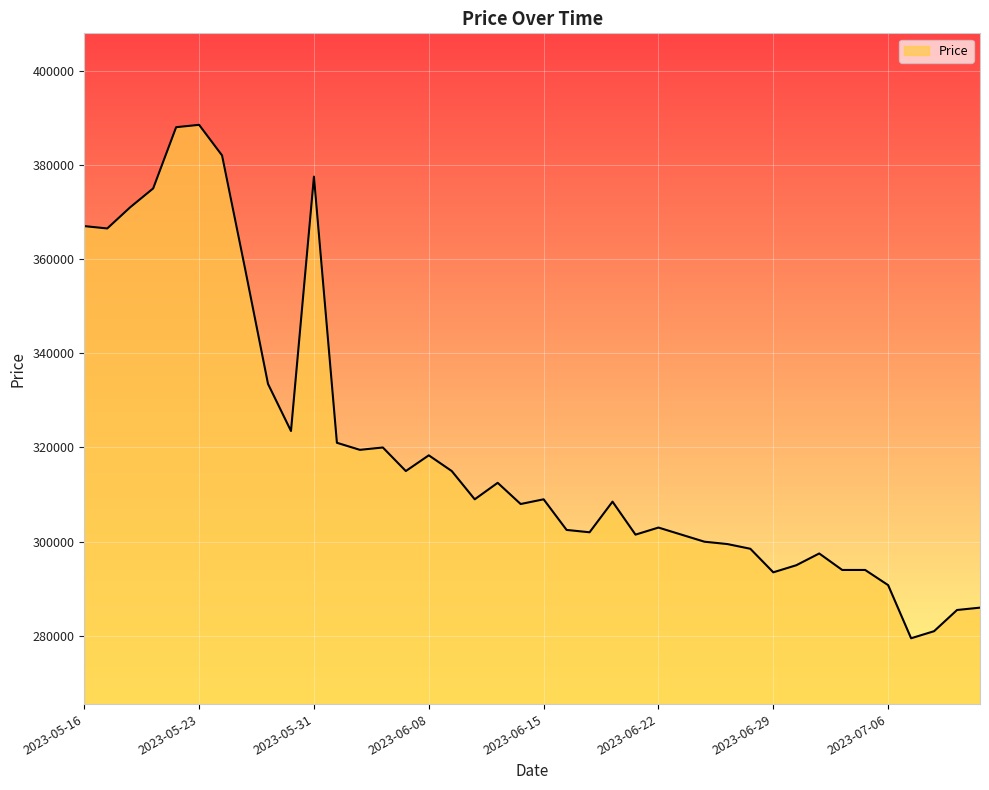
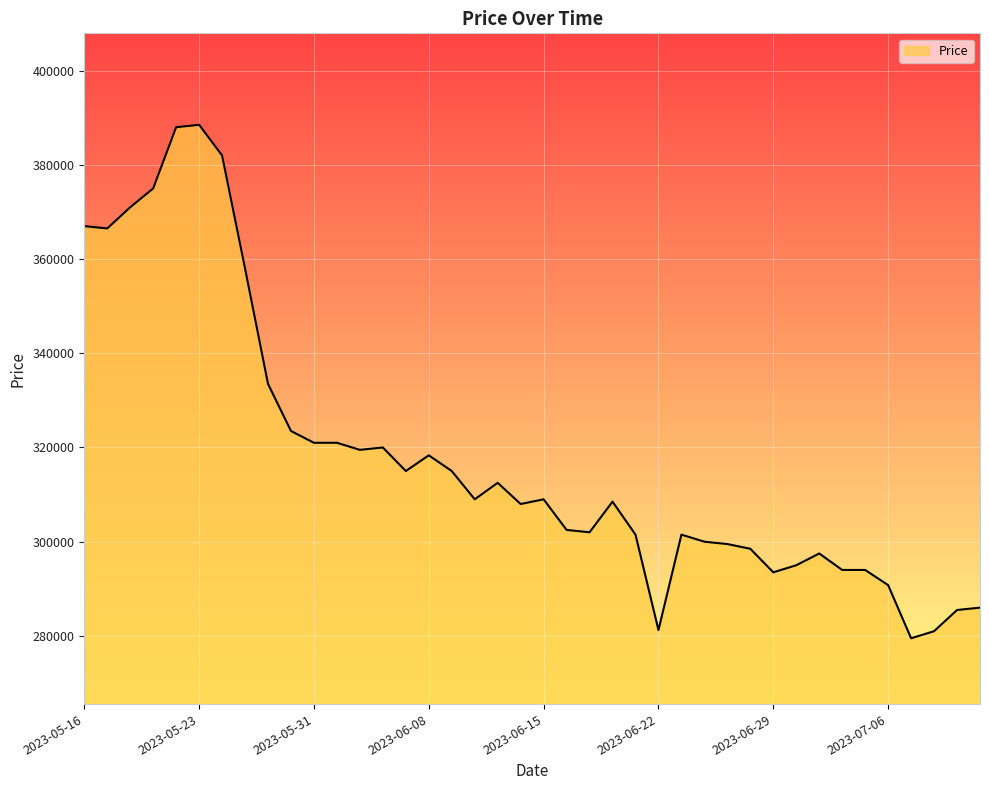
2023-05-31: 378000 -> 321000
2023-06-22: 303000 -> 281000
